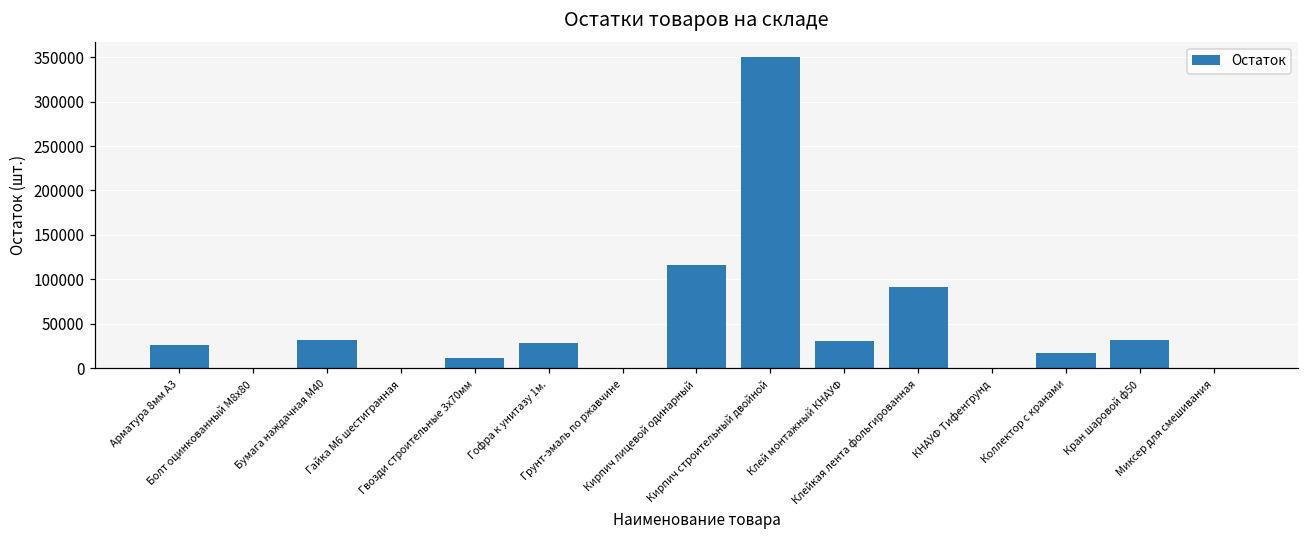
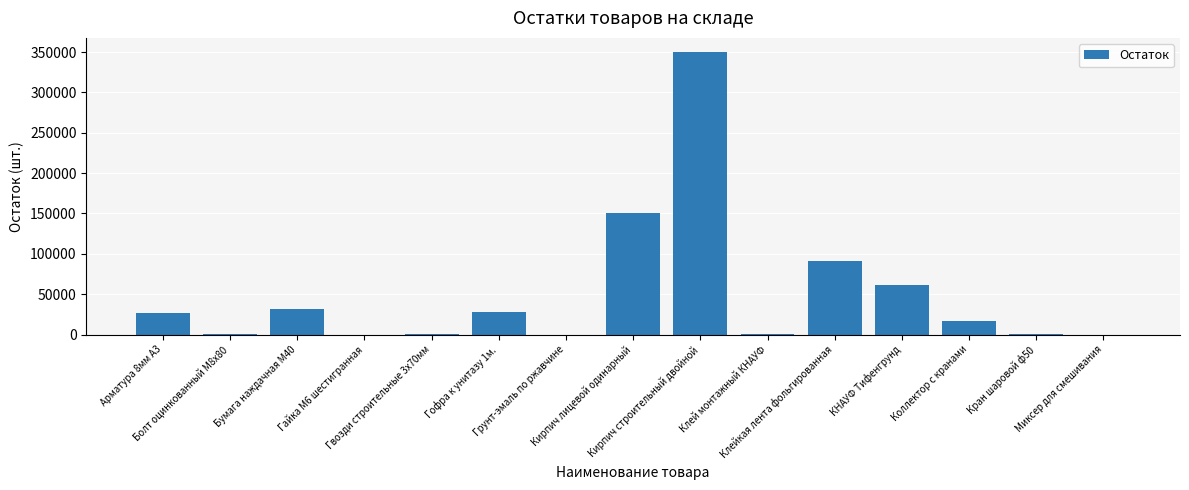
Гвозди строительные 3x70мм: 10000 -> 0
Кирпич лицевой одинарный: 120000 -> 150000
Клей монтажный КНАУФ: 30000 -> 0
КНАУФ Тифенгрунд: 0 -> 60000
Кран шаровой ф50: 30000 -> 0
